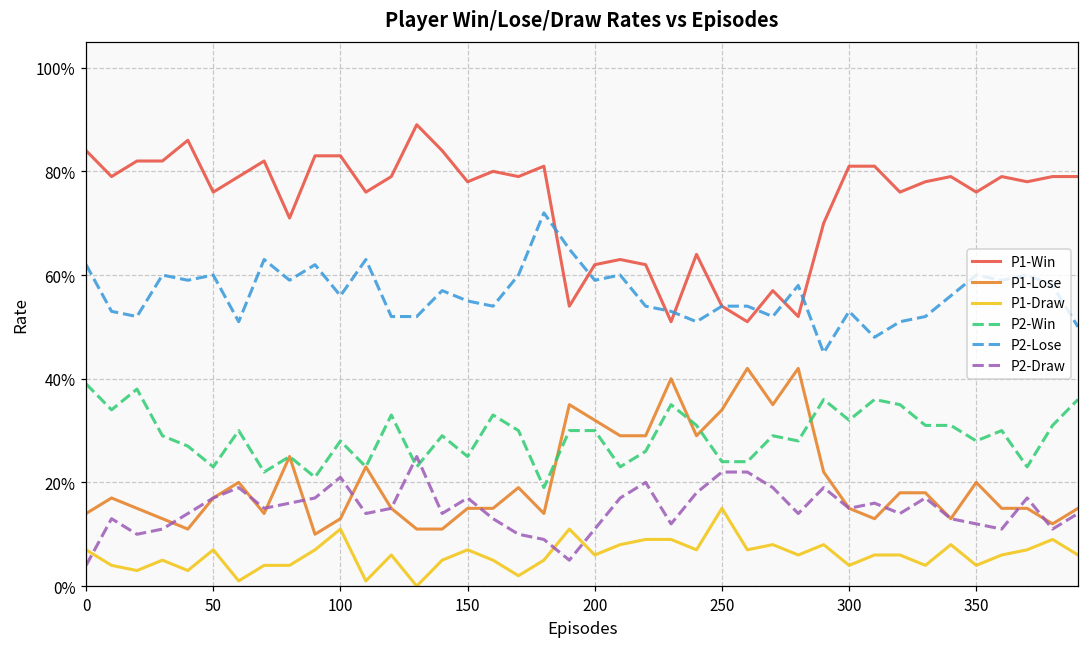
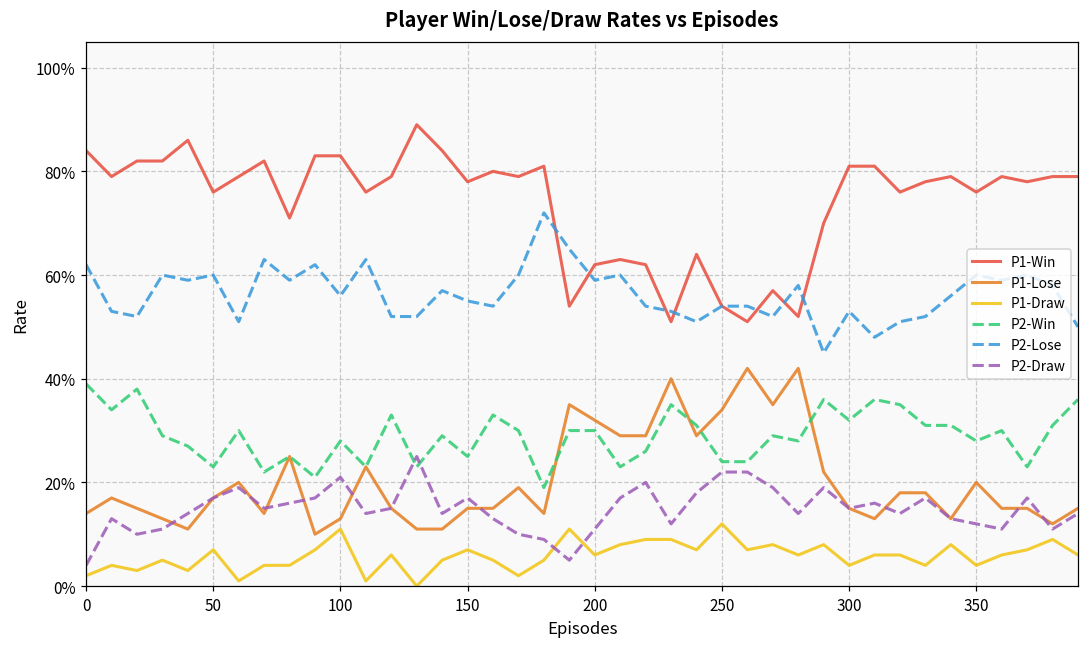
P1-Draw, 0: 7% -> 2%
P1-Draw, 250: 15% -> 12%
